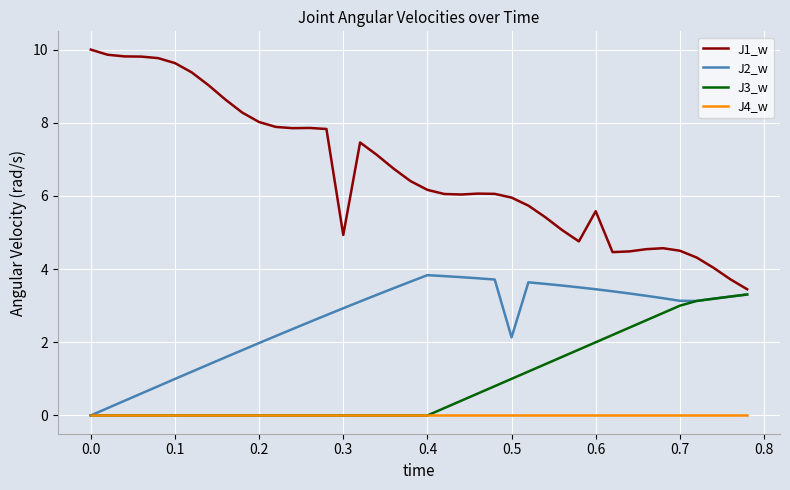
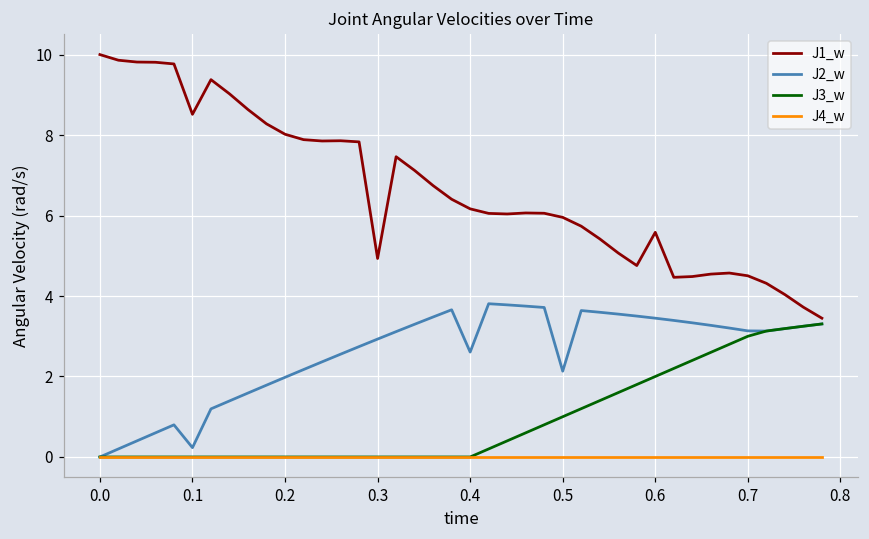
J1_w, 0.1: 9.6 -> 8.5
J2_w, 0.1: 1.0 -> 0.2
J2_w, 0.4: 3.8 -> 2.6
